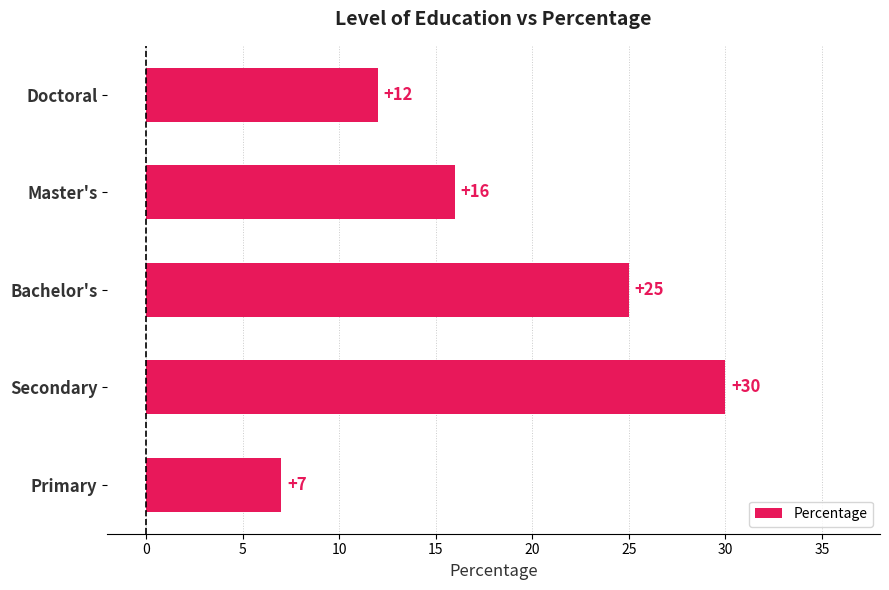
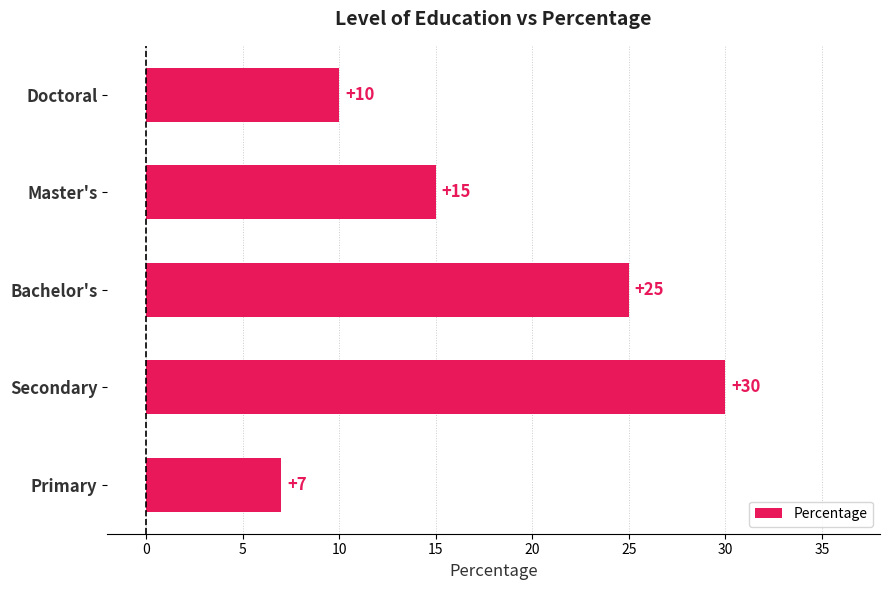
Doctoral: +12 -> +10
Master's: +16 -> +15
